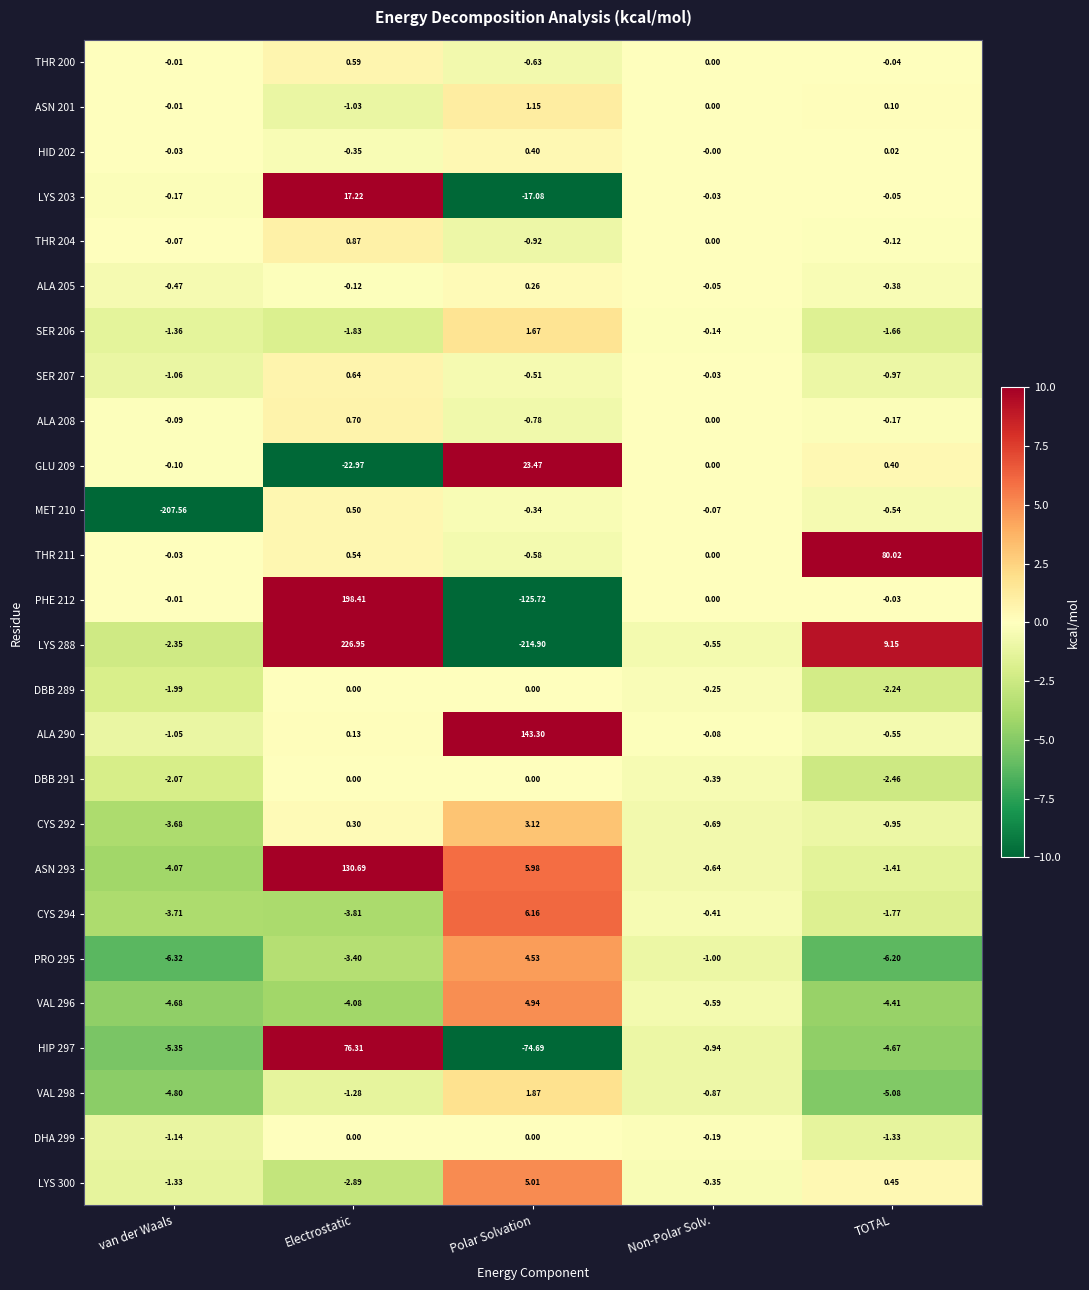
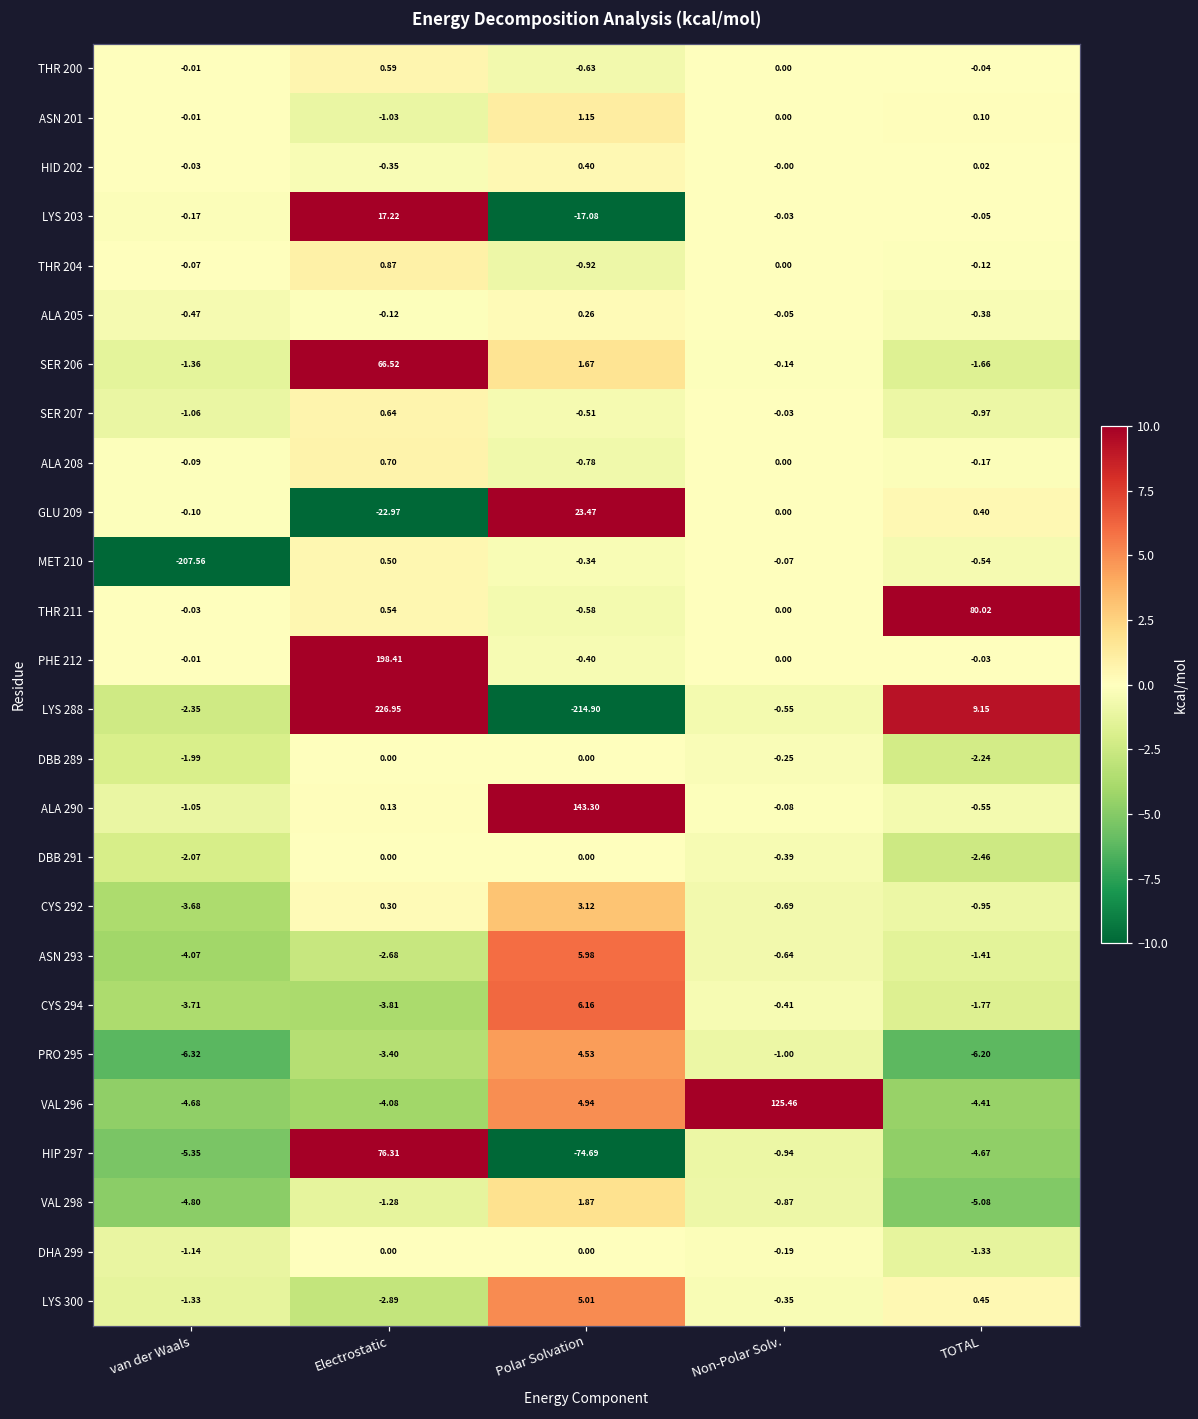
SER 206, Electrostatic: -1.83 -> 66.52
PHE 212, Polar Solvation: -125.72 -> -0.40
ASN 293, Electrostatic: 130.69 -> -2.68
VAL 296, Non-Polar Solv.: -0.59 -> 125.46
